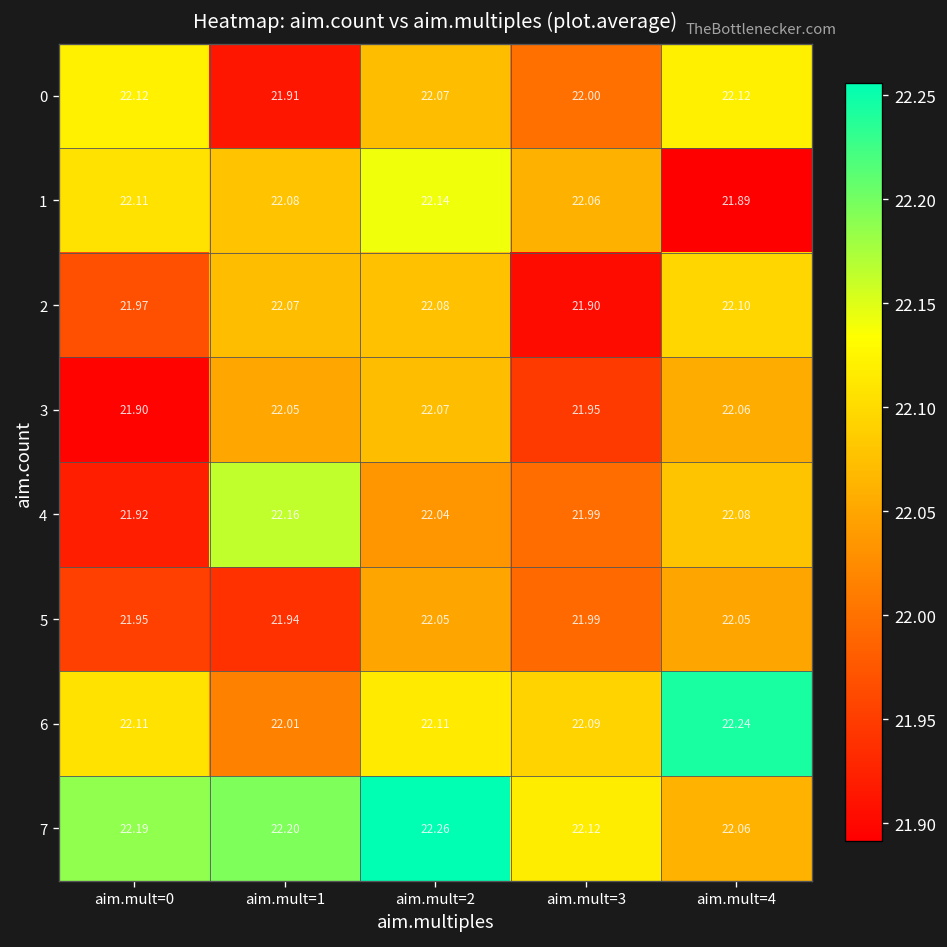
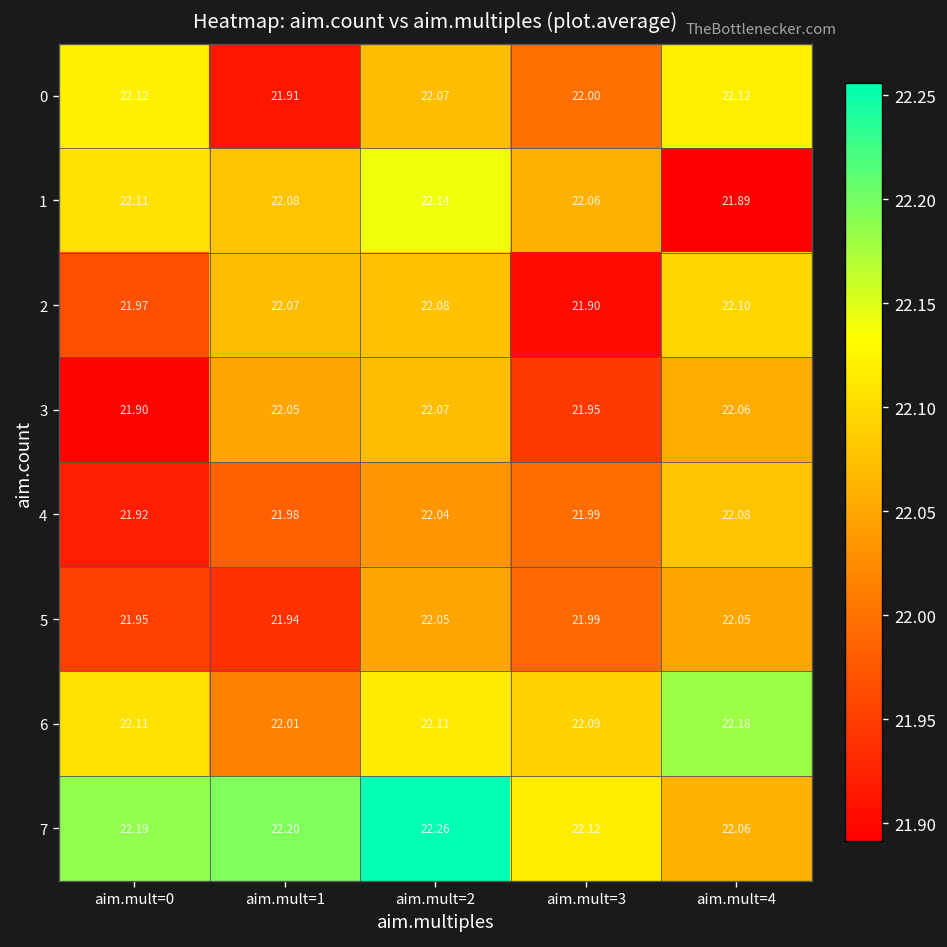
4, aim.mult=1: 22.16 -> 21.98
6, aim.mult=4: 22.24 -> 22.18
